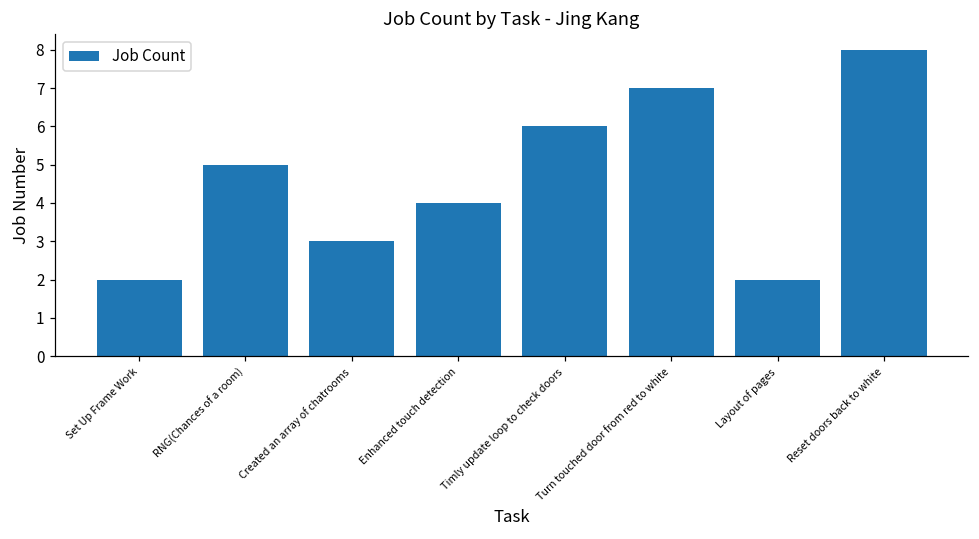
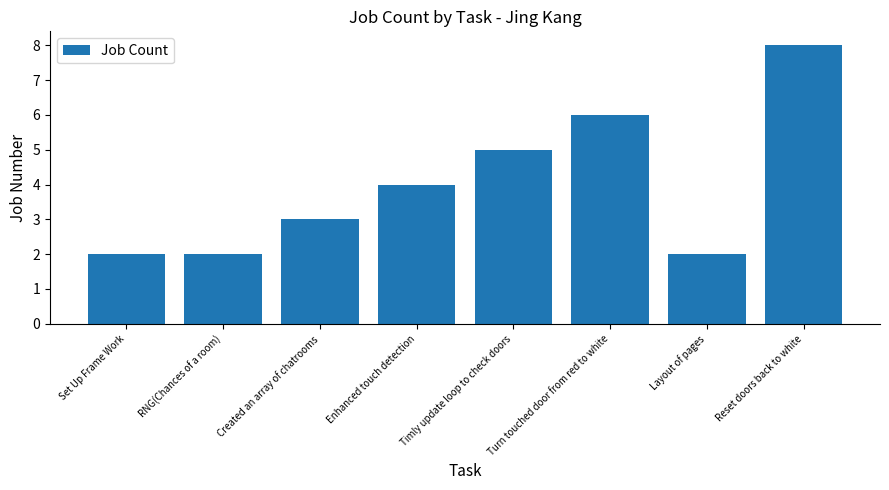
RNG(Chances of a room): 5 -> 2
Timly update loop to check doors: 6 -> 5
Turn touched door from red to white: 7 -> 6
